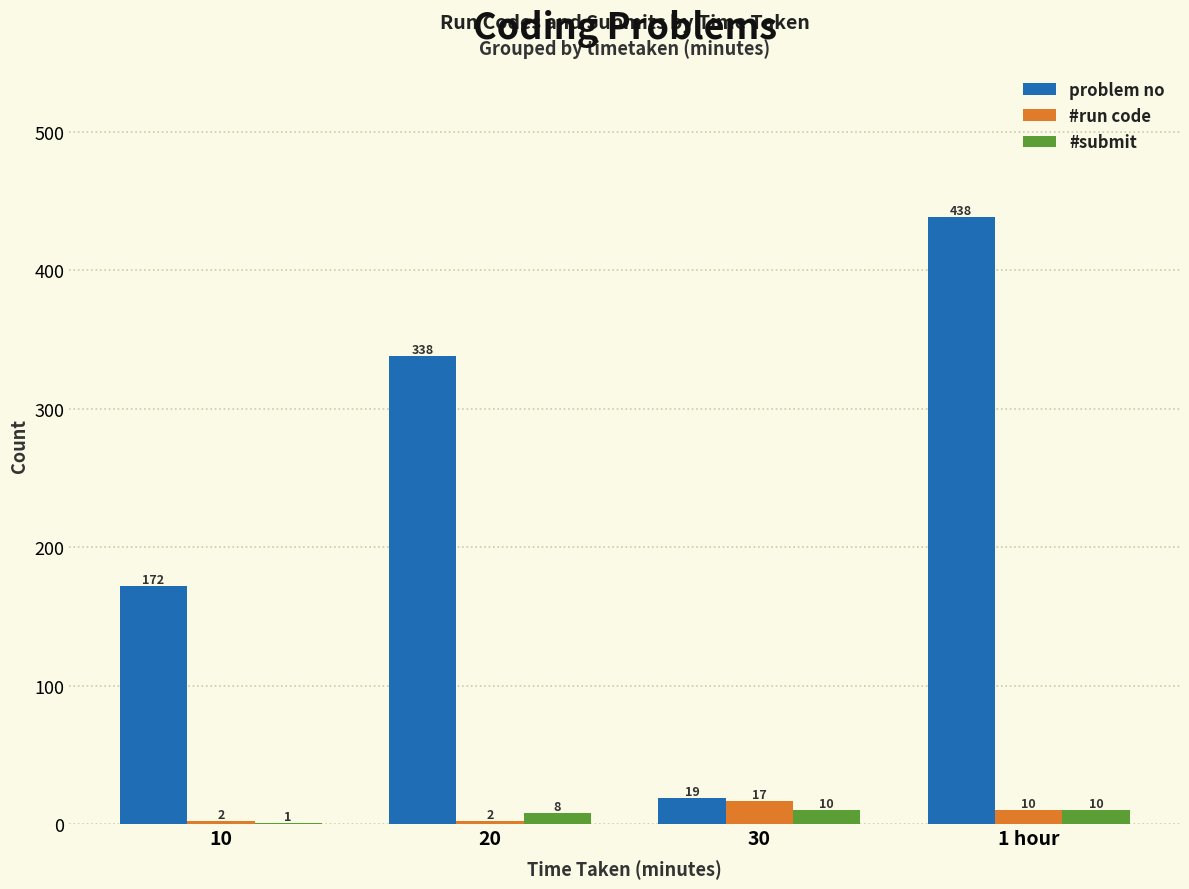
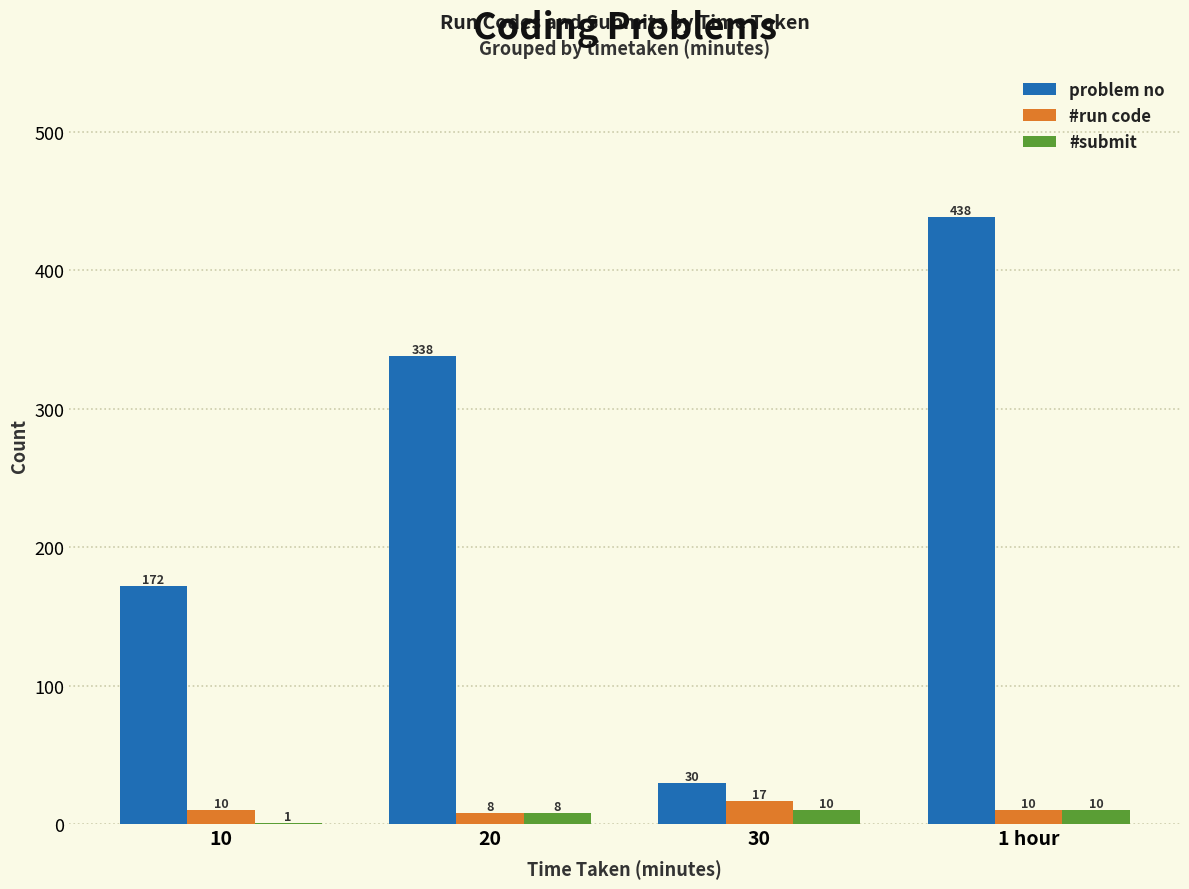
#run code, 10: 2 -> 10
#run code, 20: 2 -> 8
problem no, 30: 19 -> 30
